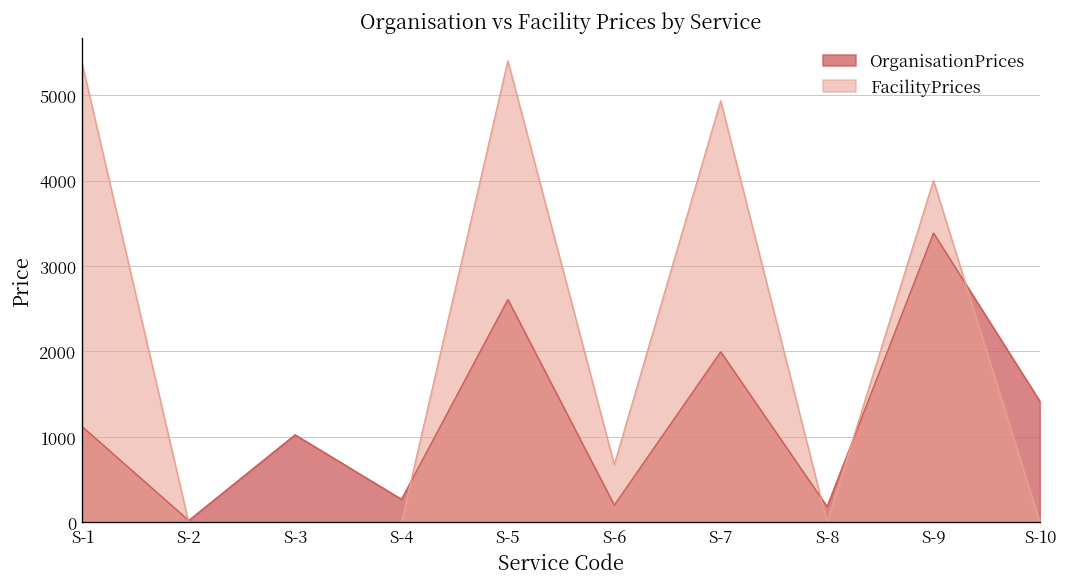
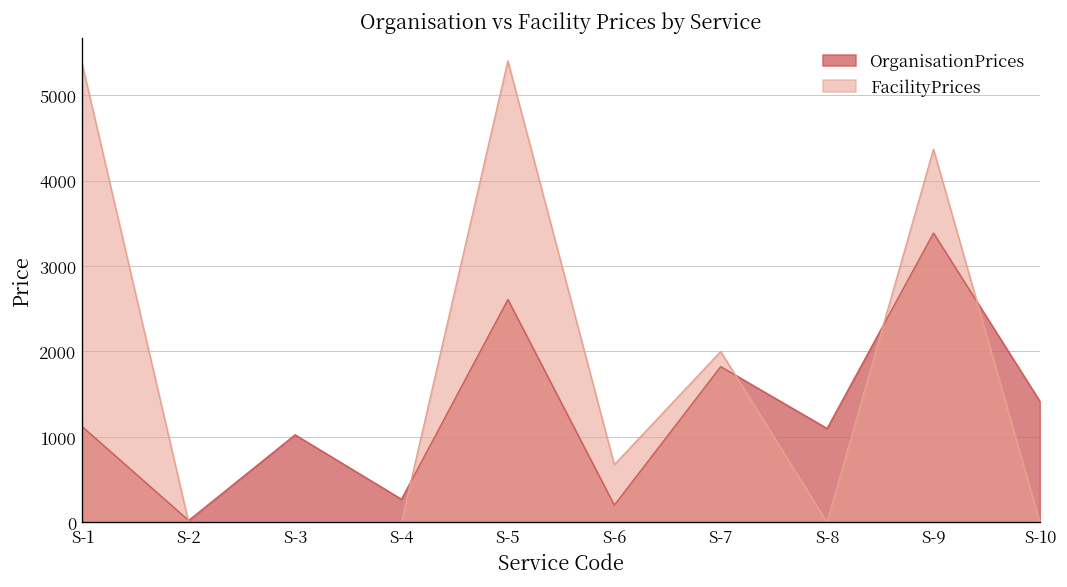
OrganisationPrices, S-7: 2000 -> 1800
FacilityPrices, S-7: 4900 -> 2000
OrganisationPrices, S-8: 200 -> 1100
FacilityPrices, S-9: 4000 -> 4400
